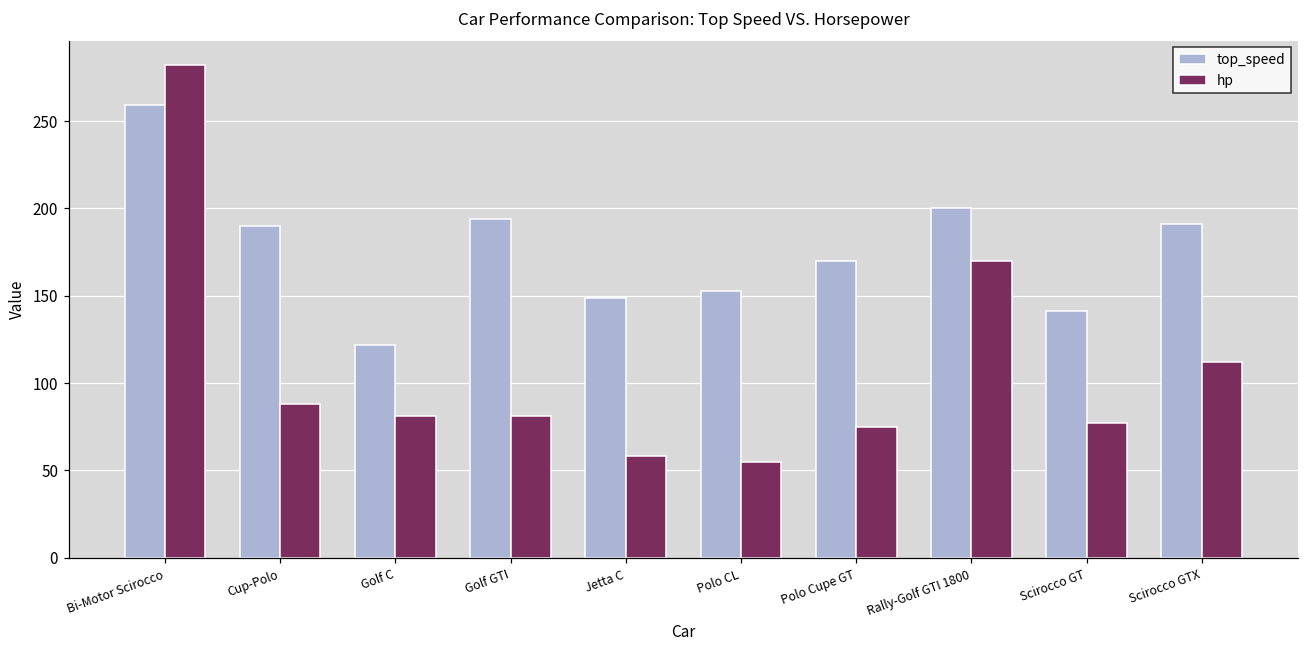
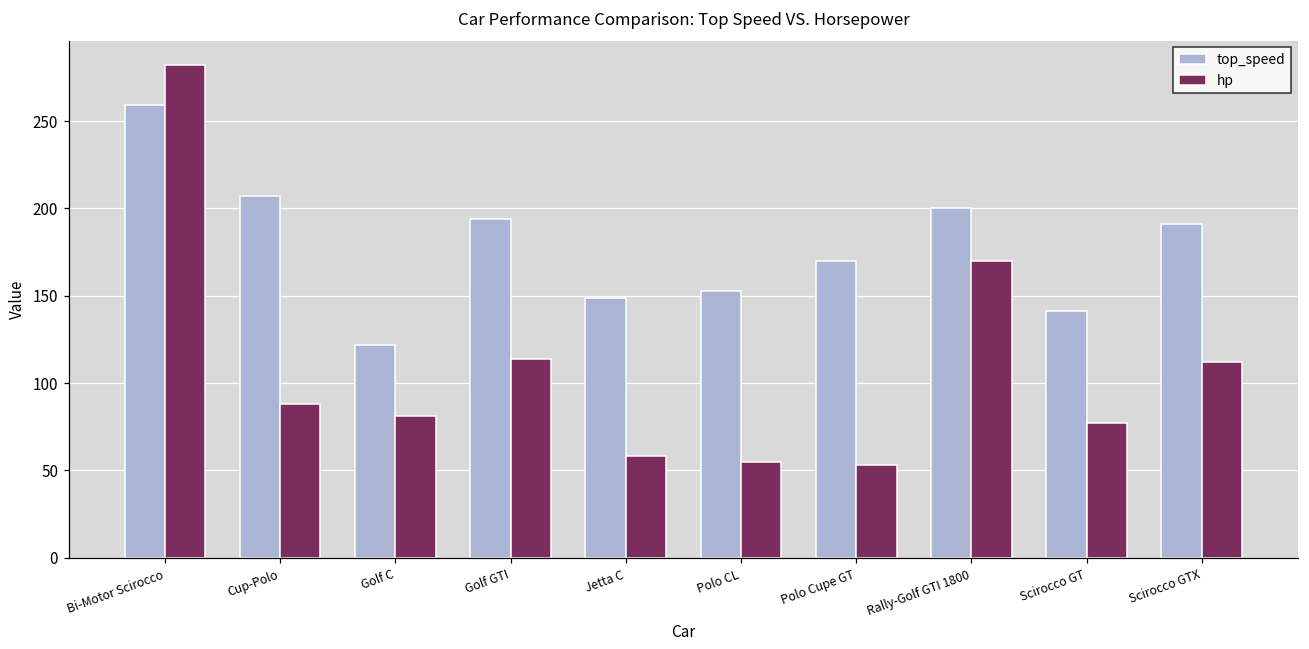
top_speed, Cup-Polo: 190 -> 207
hp, Golf GTI: 81 -> 114
hp, Polo Cupe GT: 75 -> 53
